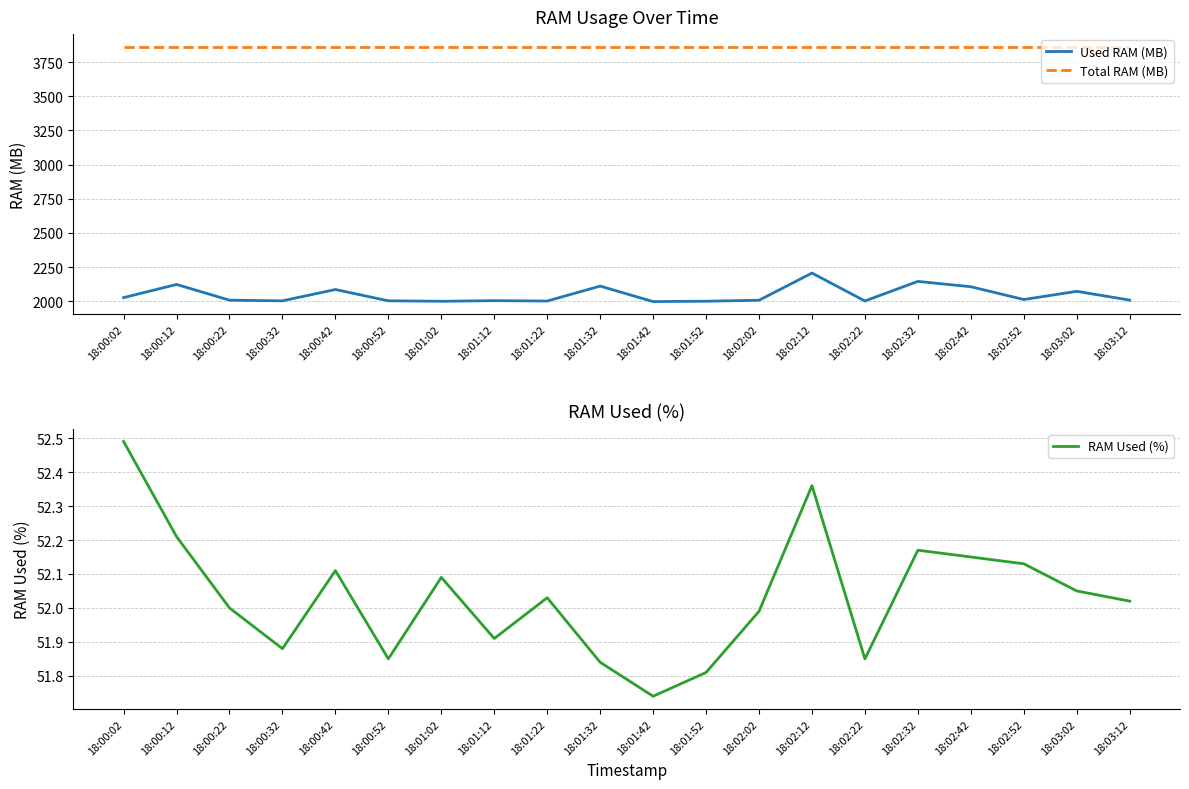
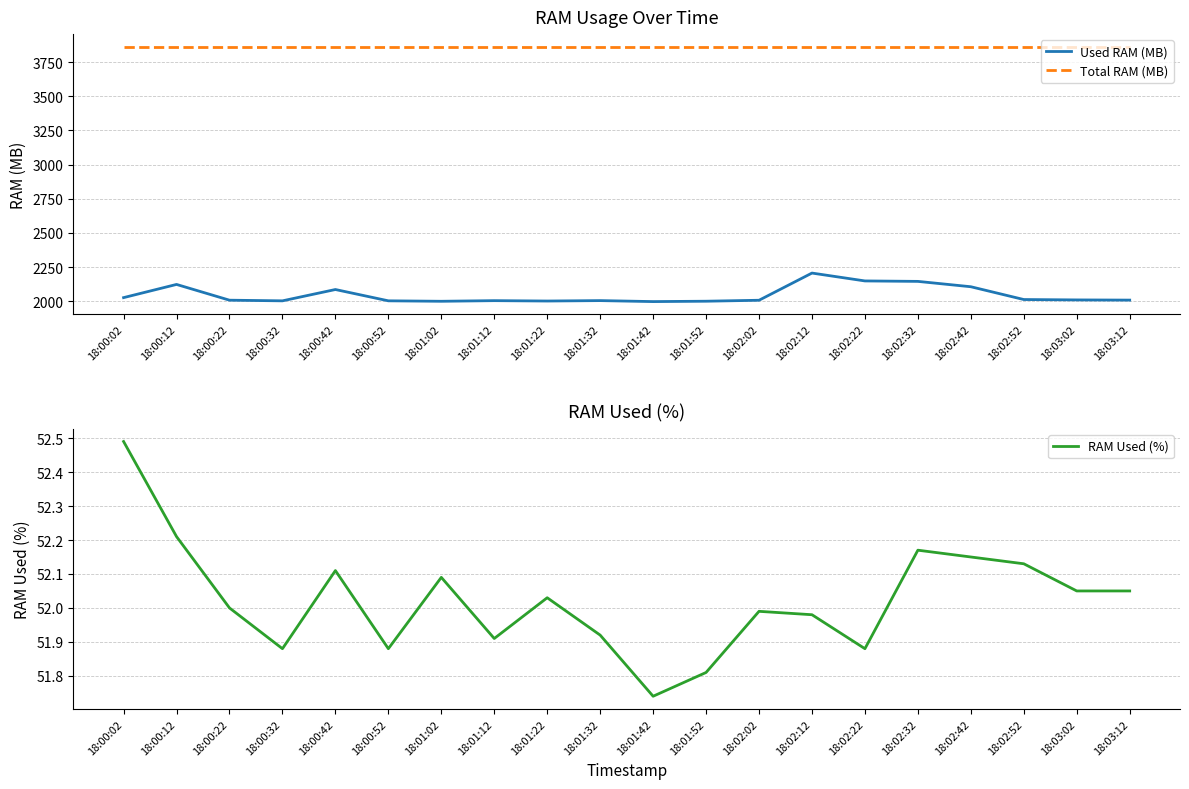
RAM Usage Over Time, Used RAM (MB), 18:01:32: 2110 -> 2010
RAM Usage Over Time, Used RAM (MB), 18:02:22: 2000 -> 2150
RAM Usage Over Time, Used RAM (MB), 18:03:02: 2070 -> 2010
RAM Used (%), 18:00:52: 51.85 -> 51.88
RAM Used (%), 18:01:32: 51.84 -> 51.92
RAM Used (%), 18:02:12: 52.36 -> 51.98
RAM Used (%), 18:02:22: 51.85 -> 51.88
RAM Used (%), 18:03:12: 52.02 -> 52.05
